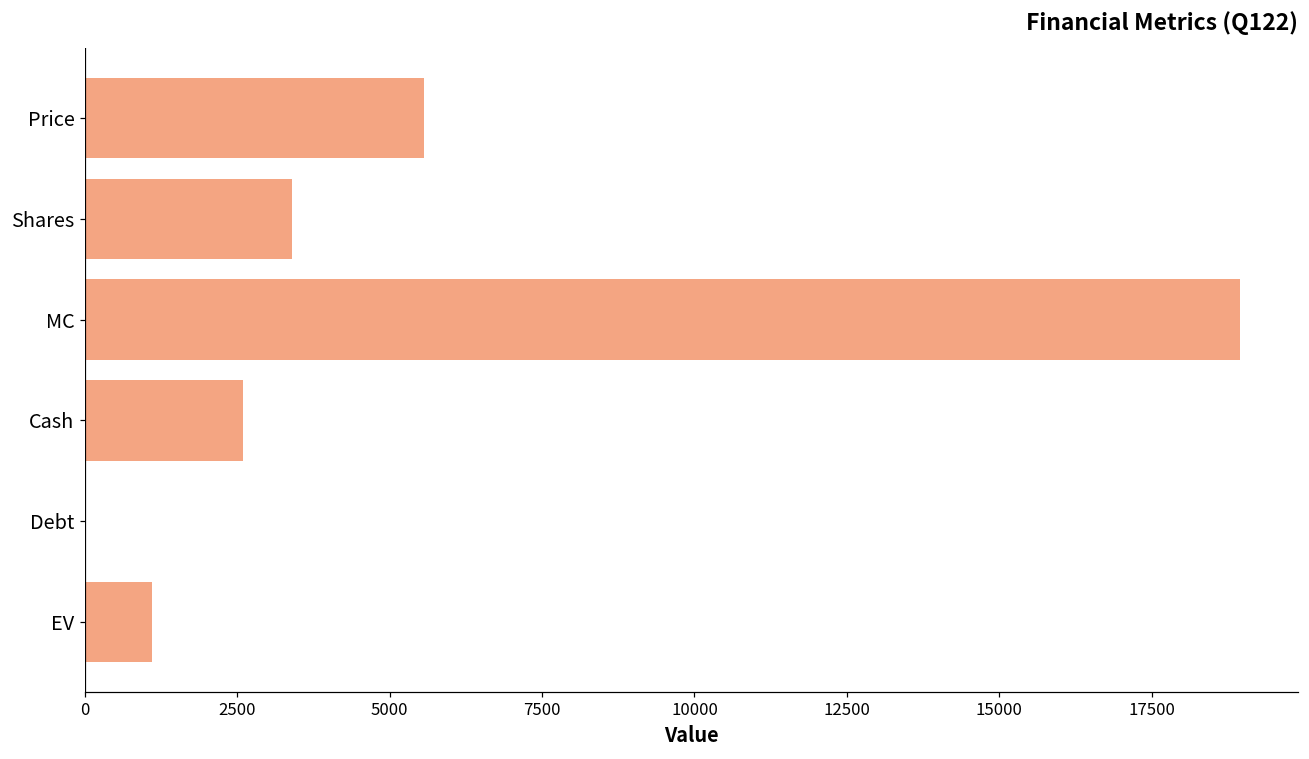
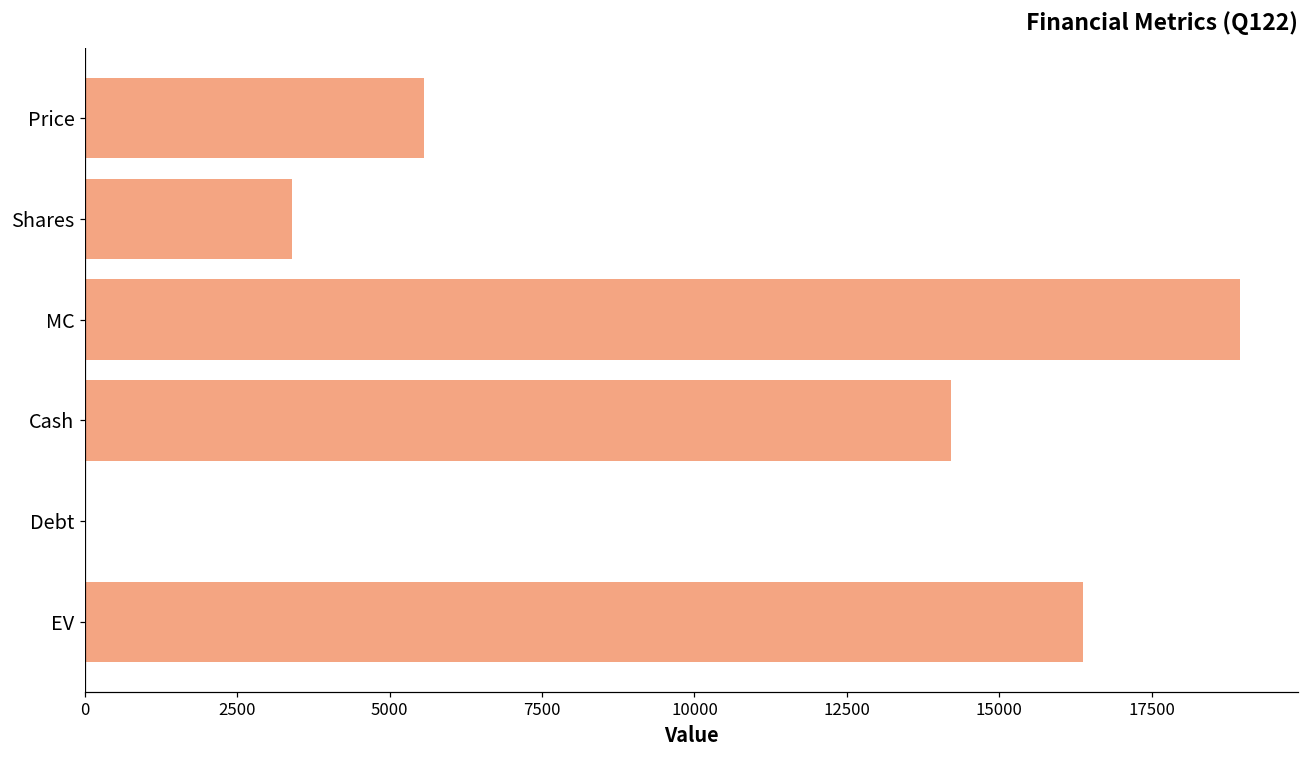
Cash: 2600 -> 14200
EV: 1100 -> 16400
